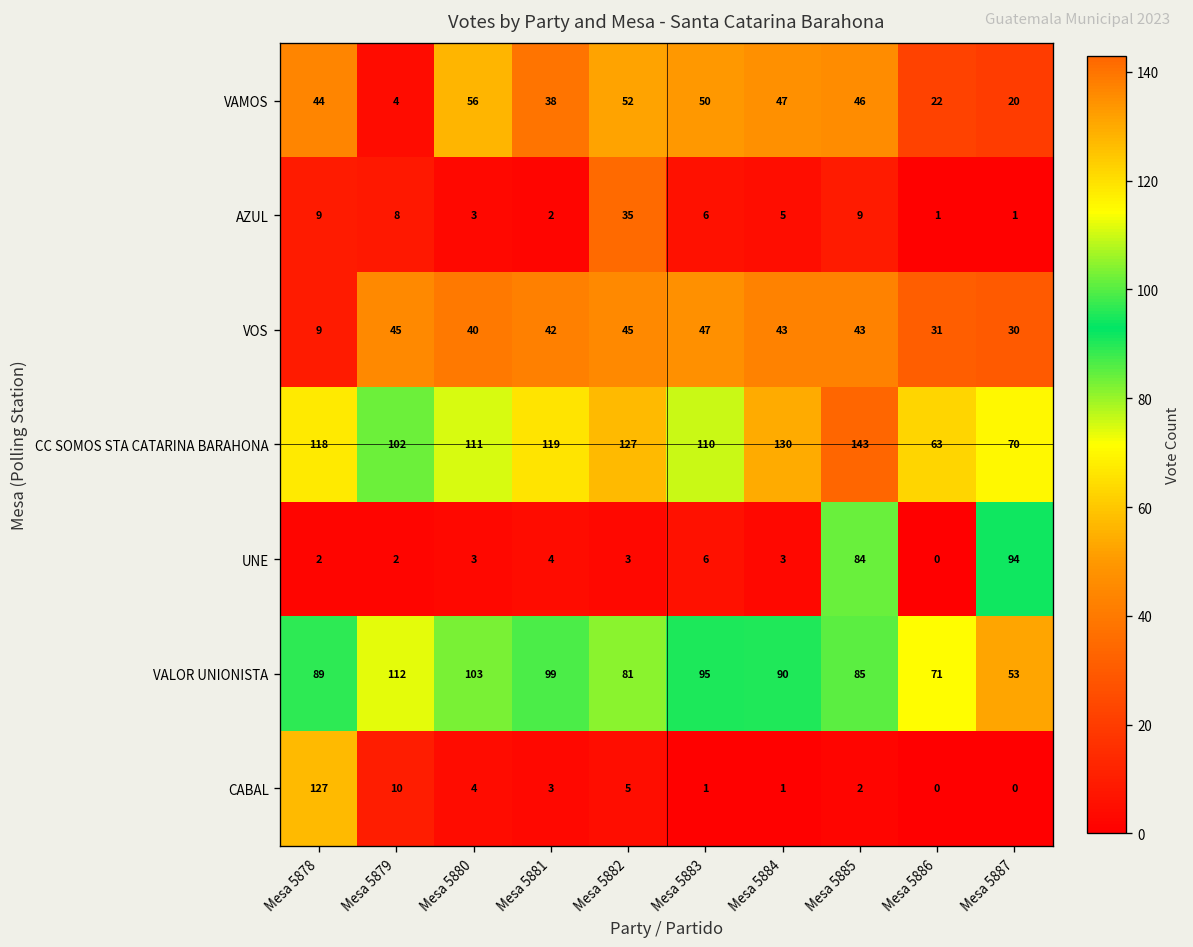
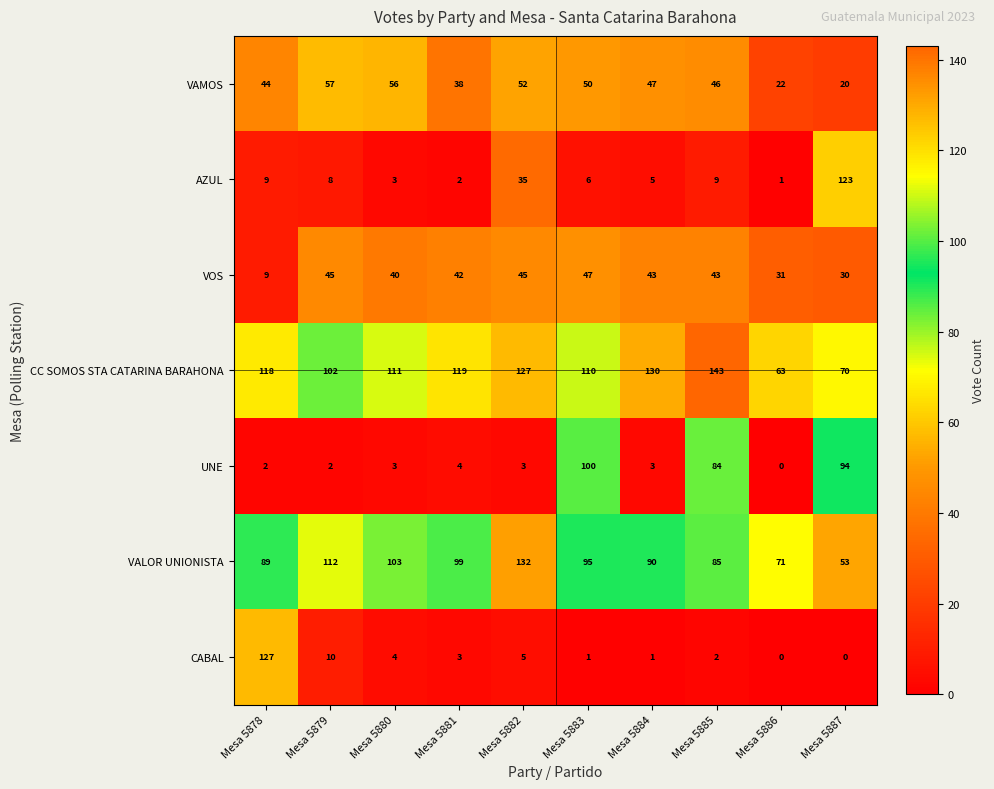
VAMOS, Mesa 5879: 4 -> 57
AZUL, Mesa 5887: 1 -> 123
UNE, Mesa 5883: 6 -> 100
VALOR UNIONISTA, Mesa 5882: 81 -> 132
